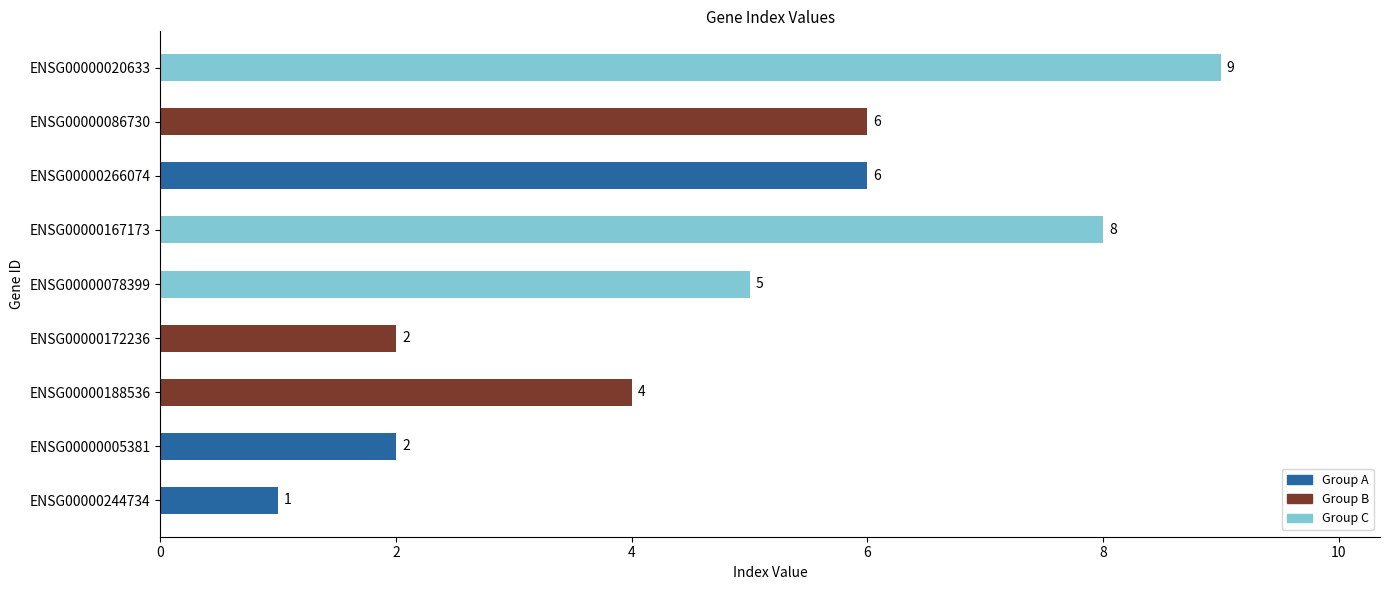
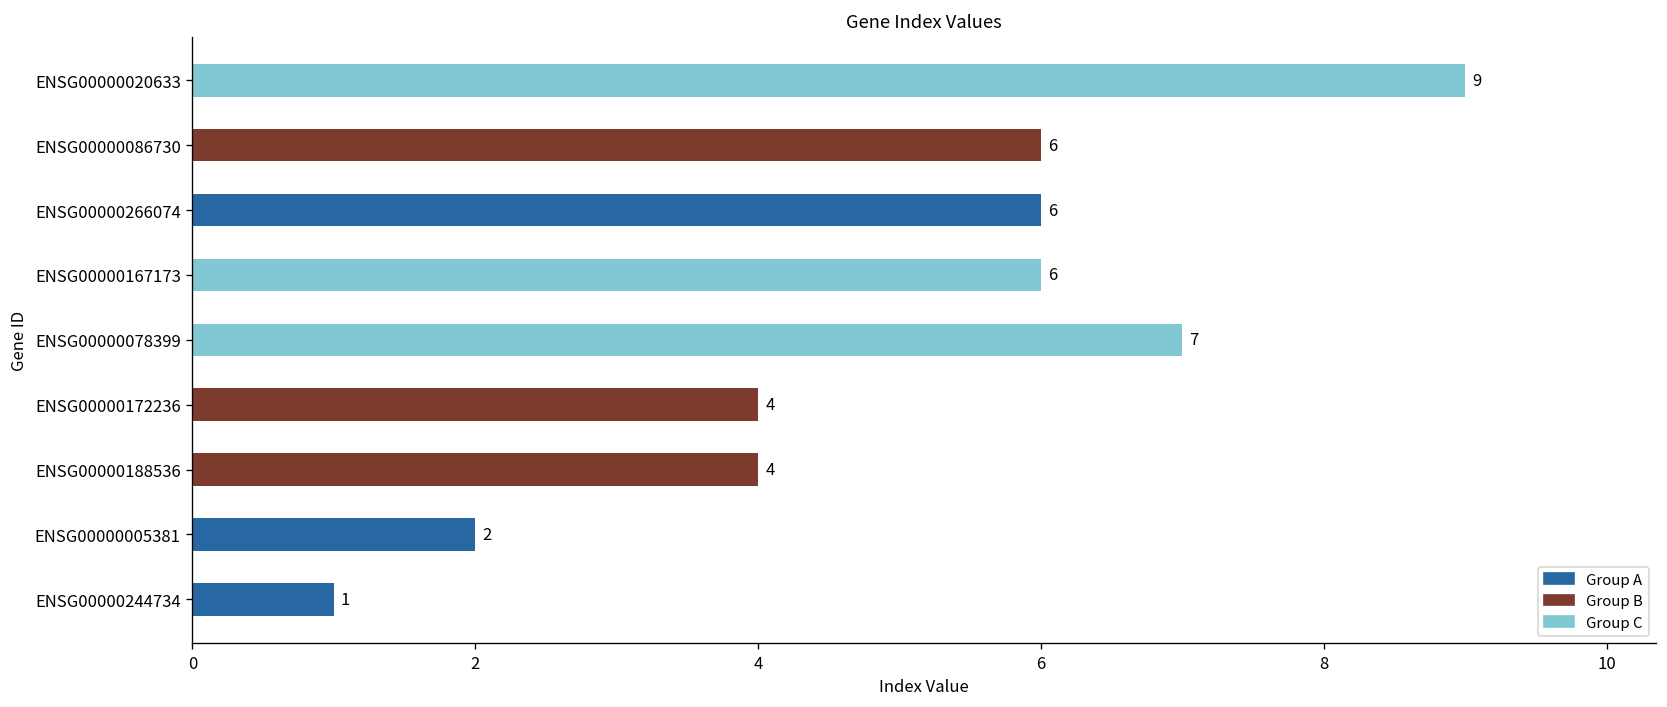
ENSG00000167173: 8 -> 6
ENSG00000078399: 5 -> 7
ENSG00000172236: 2 -> 4
